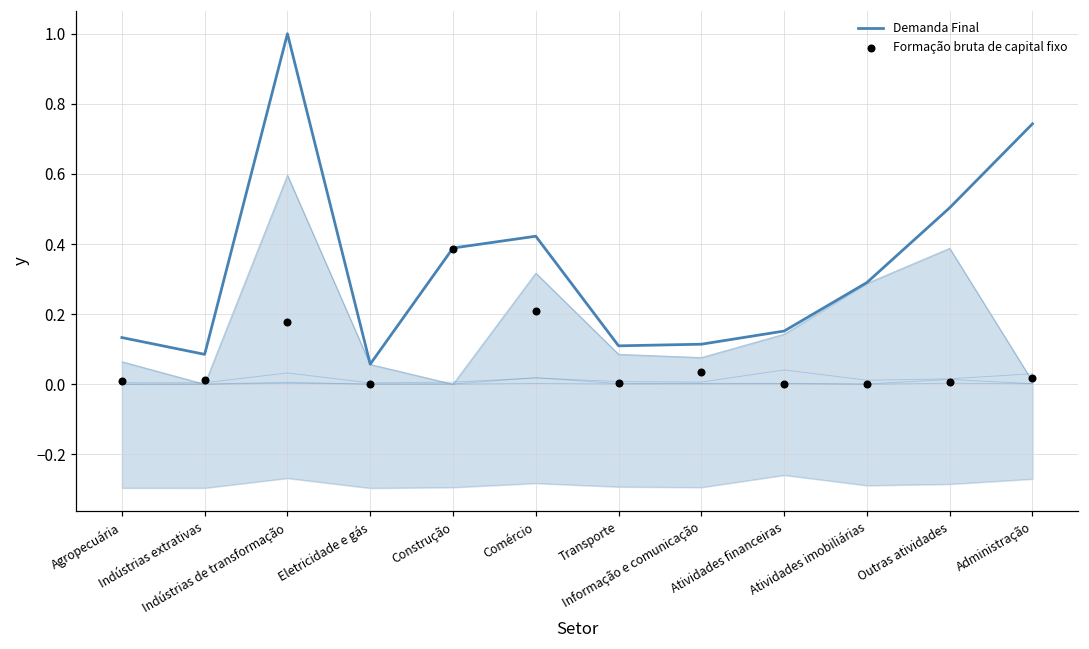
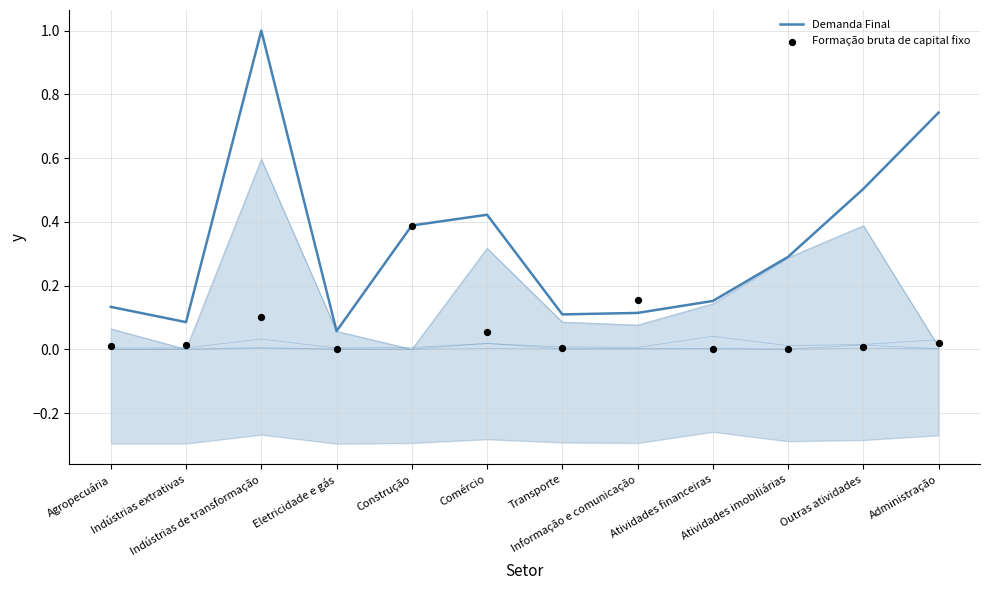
Formação bruta de capital fixo, Indústrias de transformação: 0.18 -> 0.10
Formação bruta de capital fixo, Comércio: 0.21 -> 0.05
Formação bruta de capital fixo, Informação e comunicação: 0.04 -> 0.16
